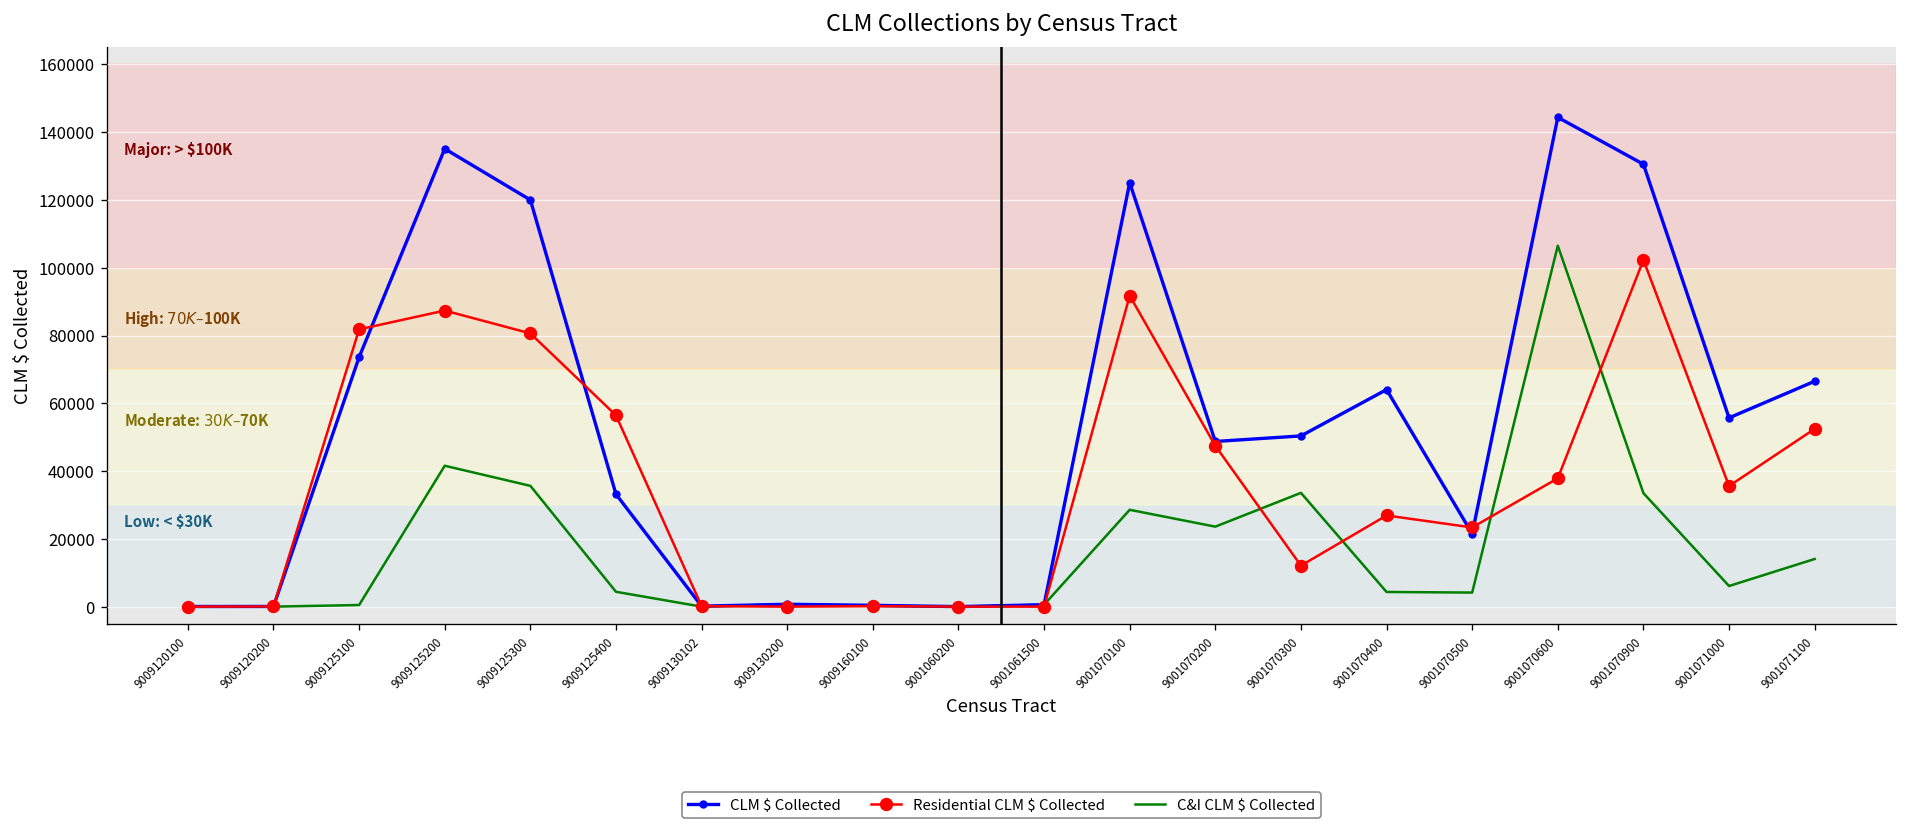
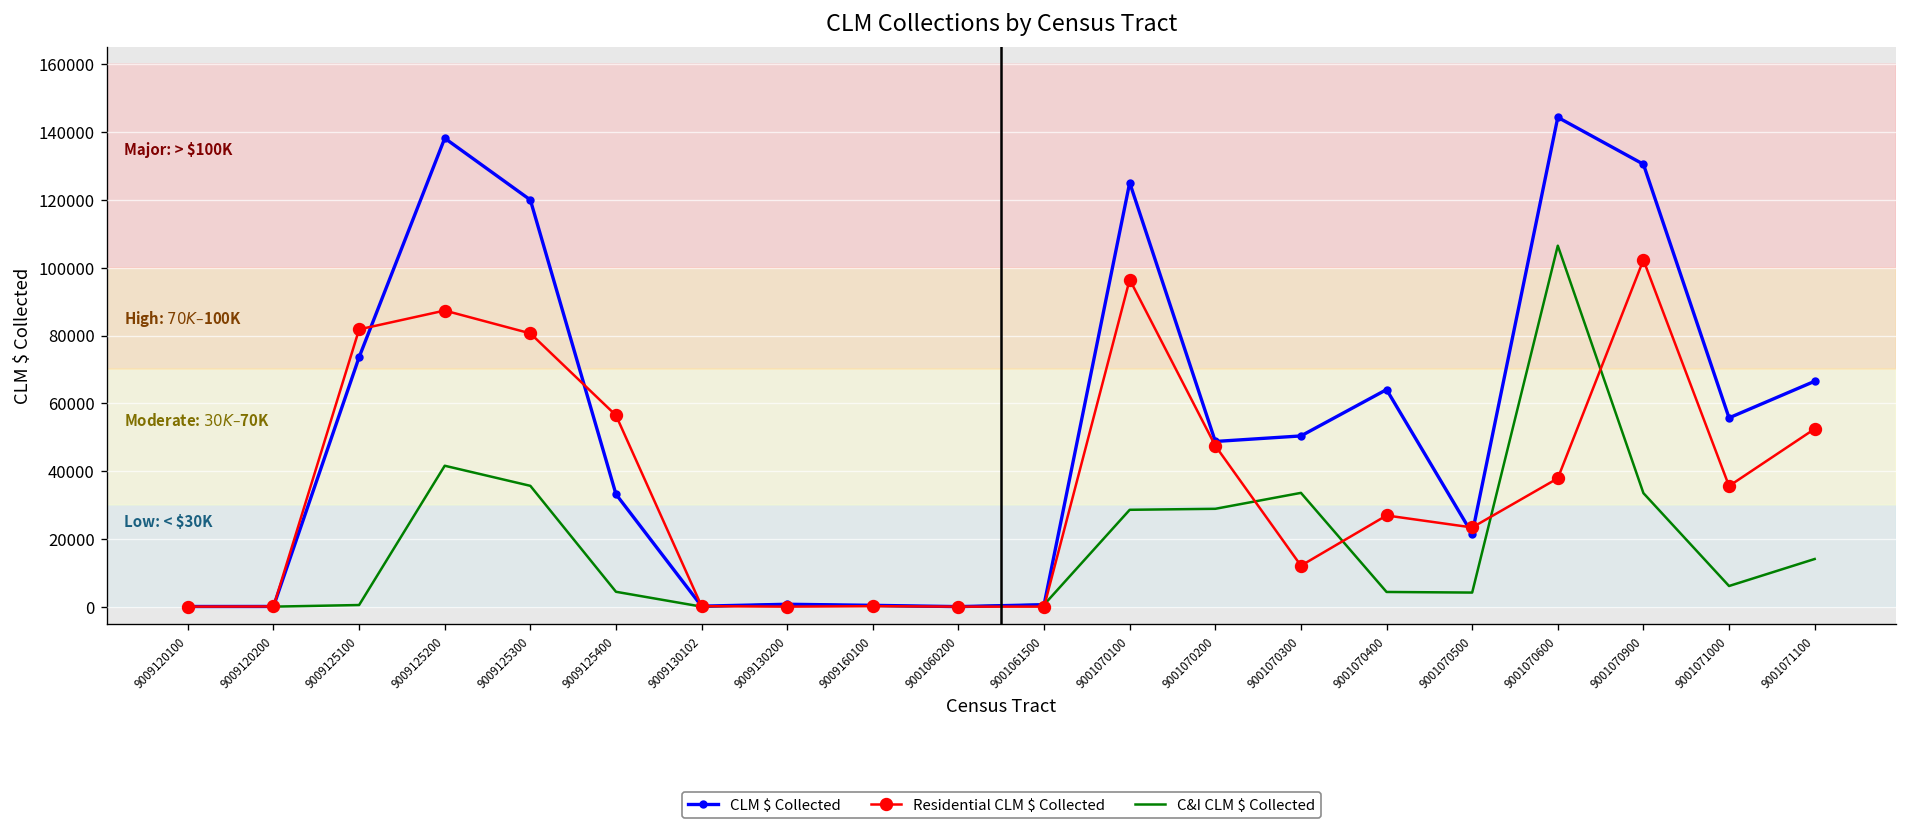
CLM $ Collected, 9009125200: 135000 -> 138000
Residential CLM $ Collected, 9001070100: 92000 -> 97000
C&I CLM $ Collected, 9001070200: 24000 -> 29000
